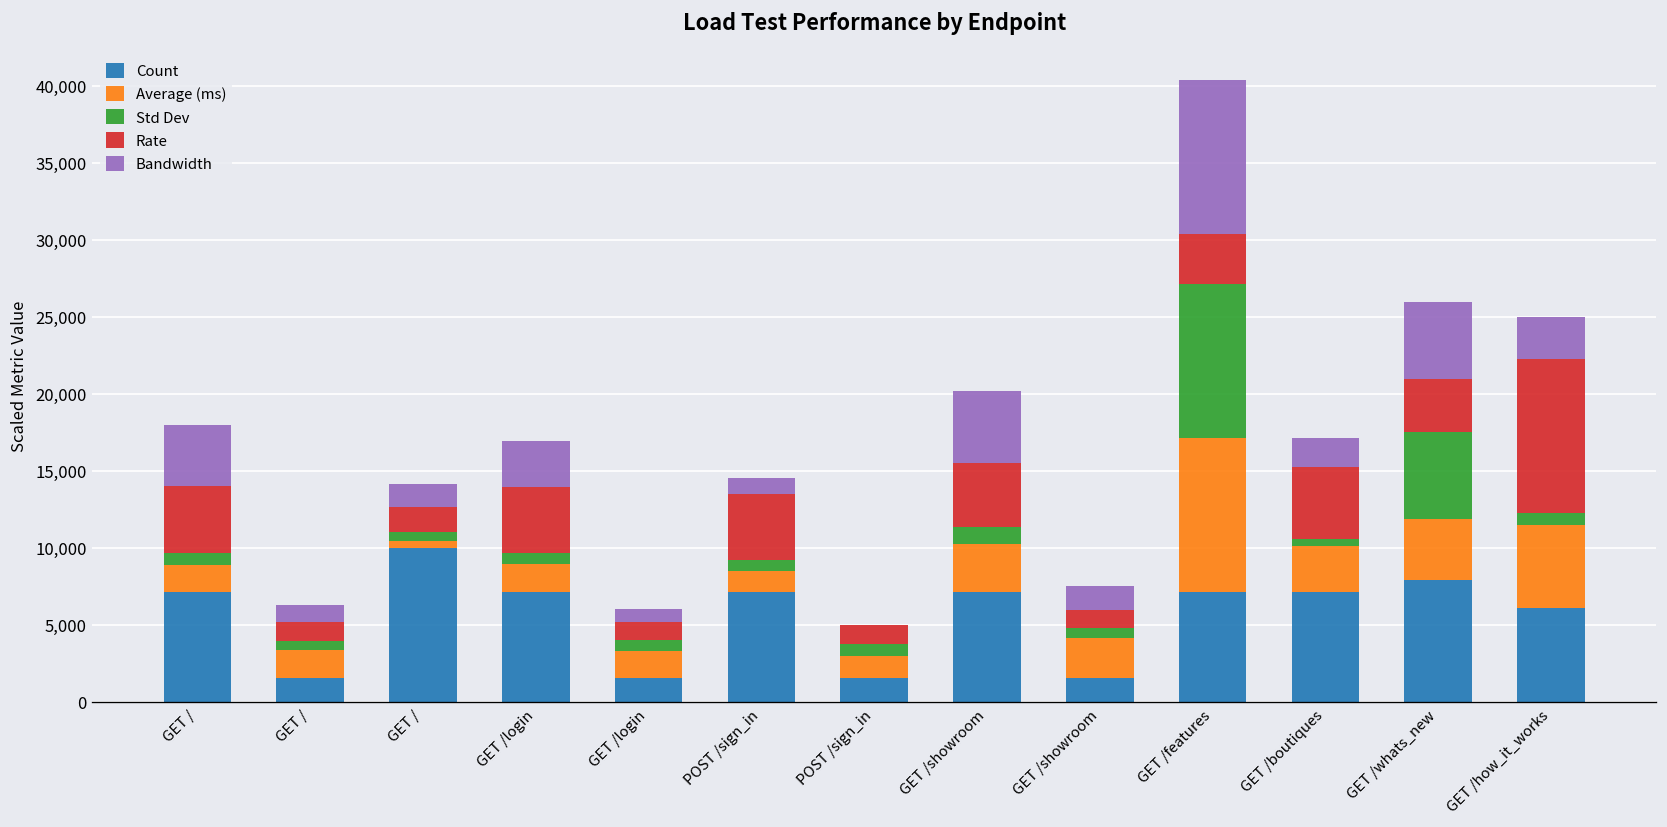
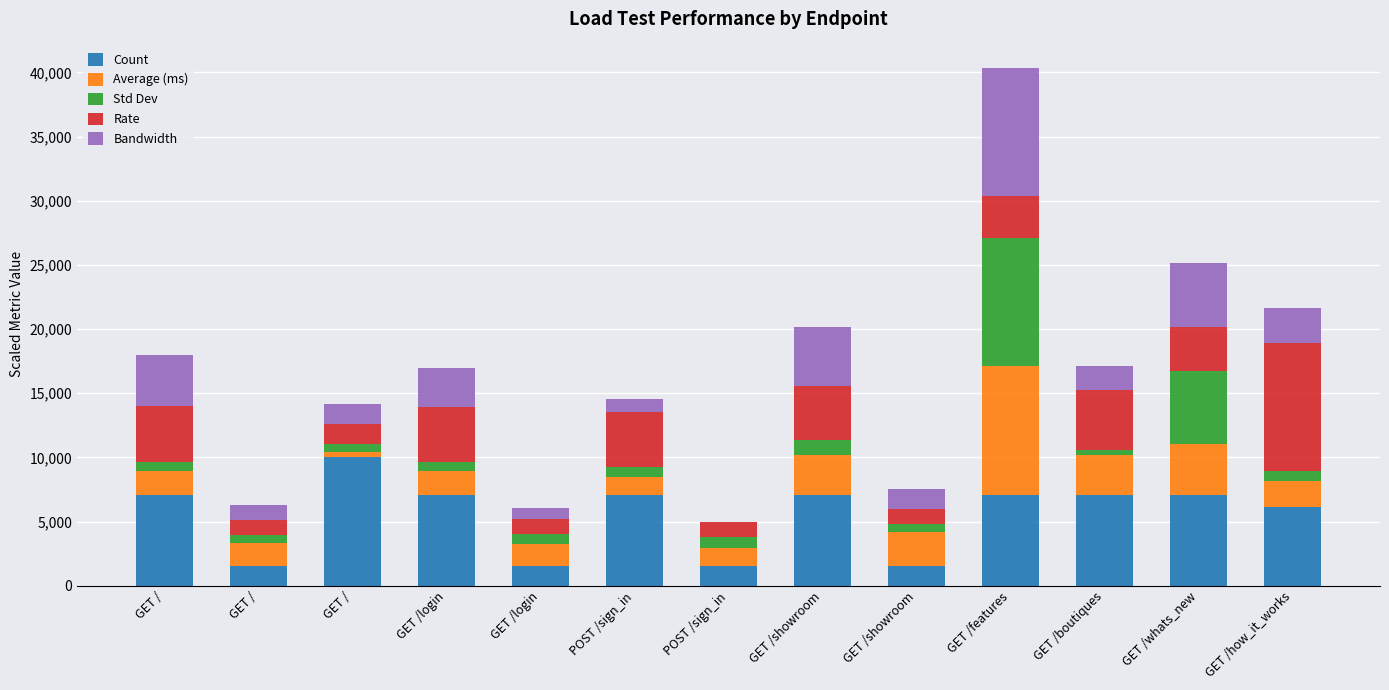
Count, GET /whats_new: 7,900 -> 7,100
Average (ms), GET /how_it_works: 5,400 -> 2,000
